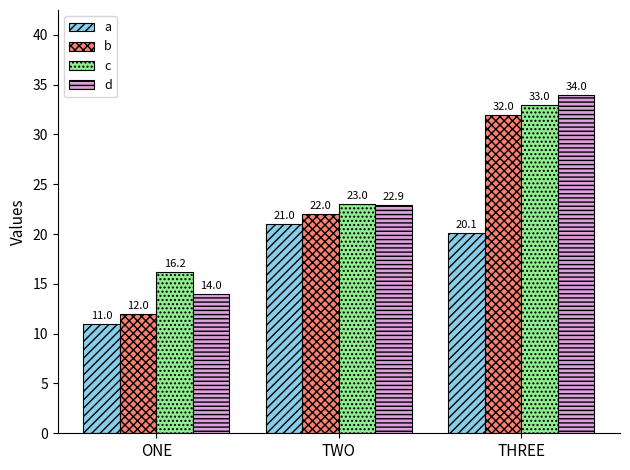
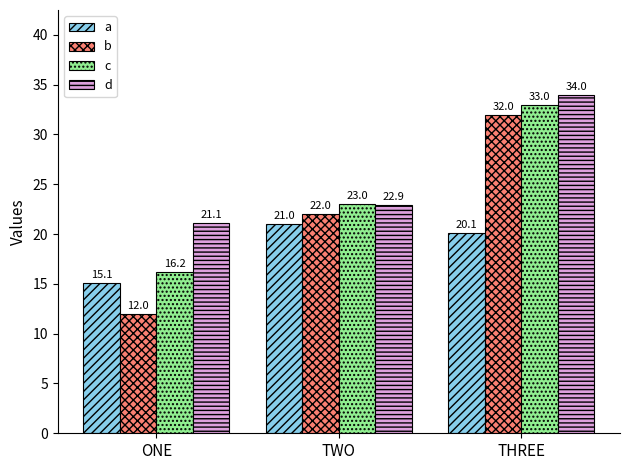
a, ONE: 11.0 -> 15.1
d, ONE: 14.0 -> 21.1
